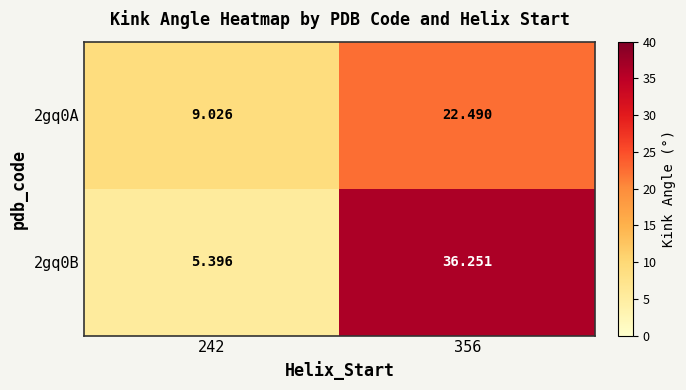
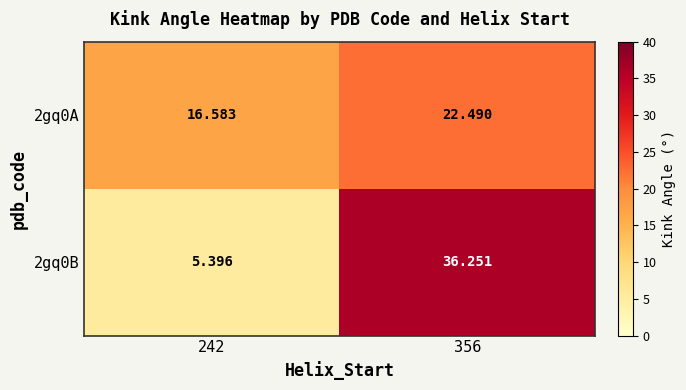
2gq0A, 242: 9.026 -> 16.583
